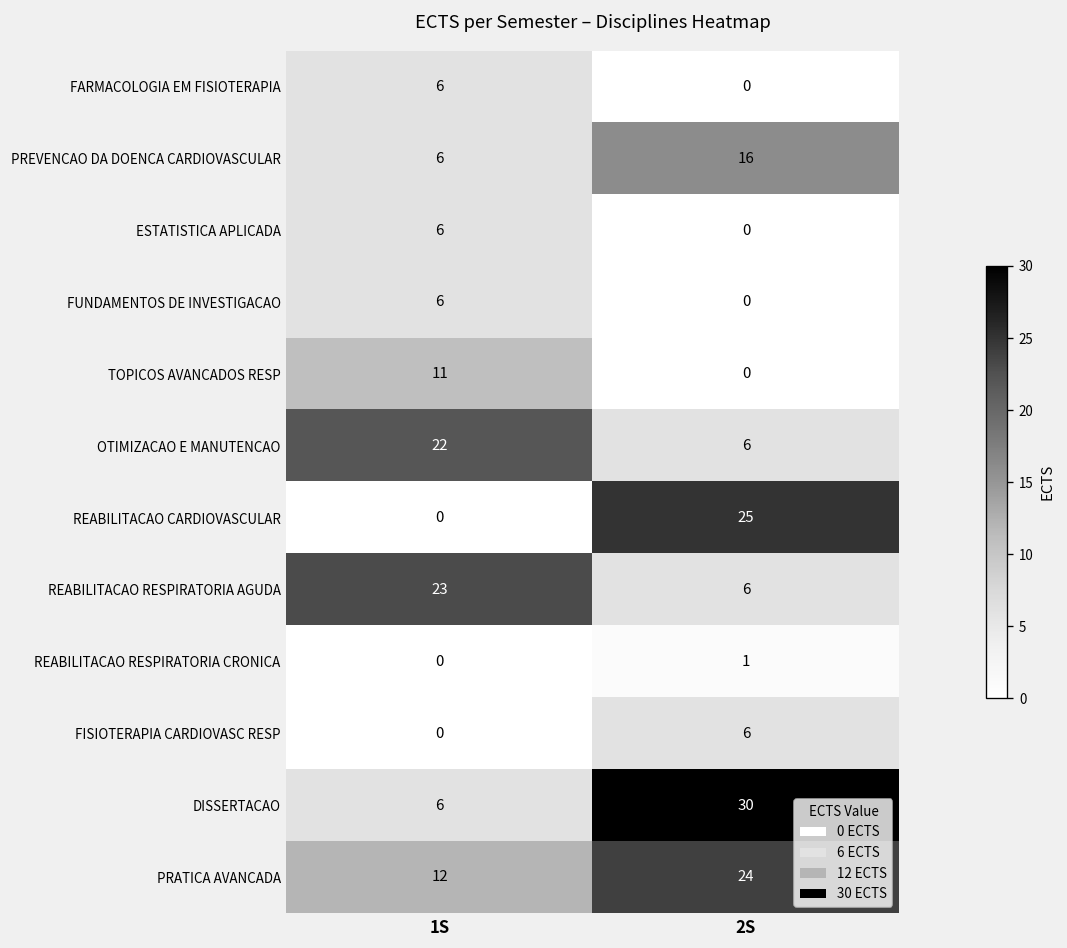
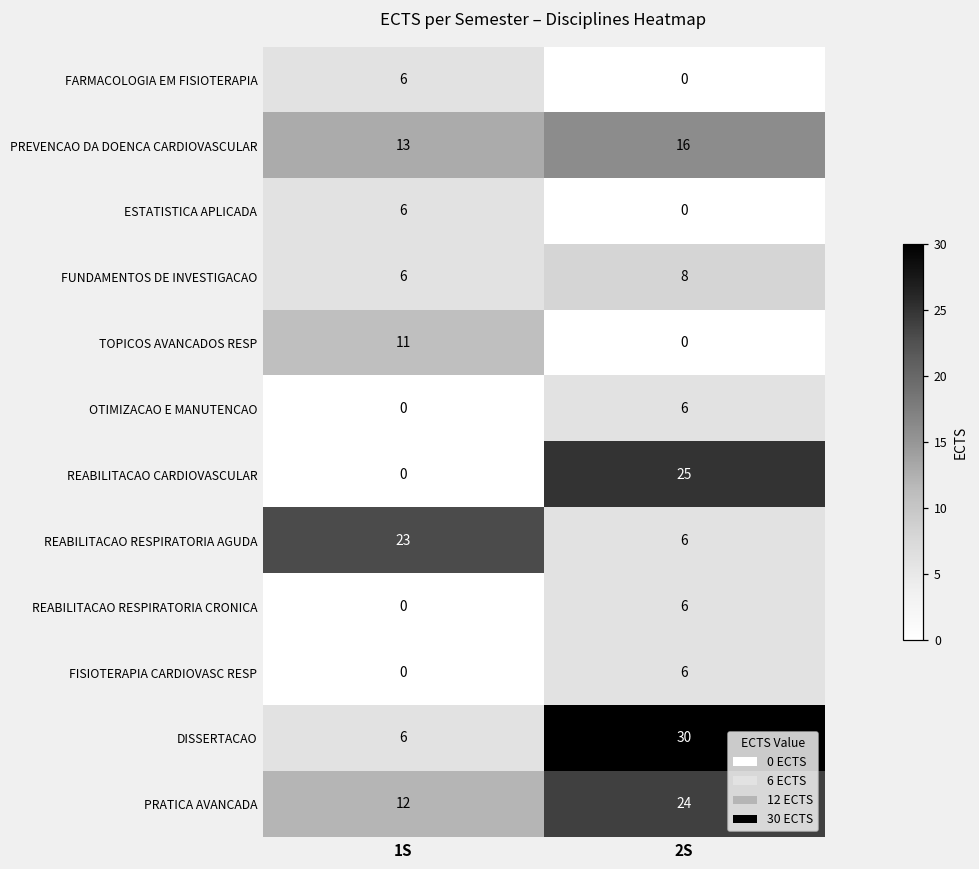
PREVENCAO DA DOENCA CARDIOVASCULAR, 1S: 6 -> 13
FUNDAMENTOS DE INVESTIGACAO, 2S: 0 -> 8
OTIMIZACAO E MANUTENCAO, 1S: 22 -> 0
REABILITACAO RESPIRATORIA CRONICA, 2S: 1 -> 6
